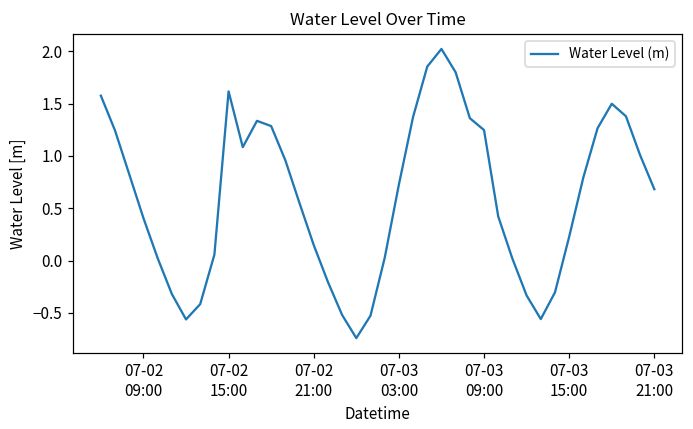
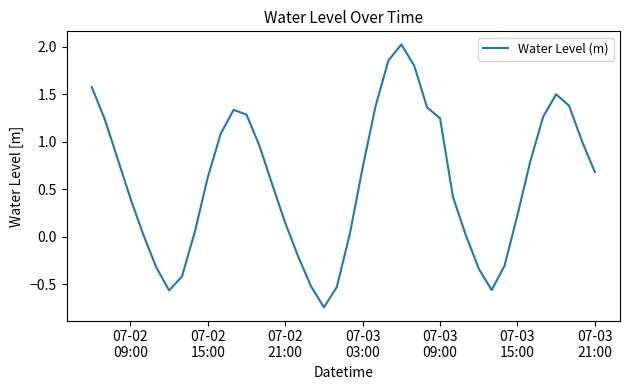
07-02 15:00: 1.6 -> 0.6
